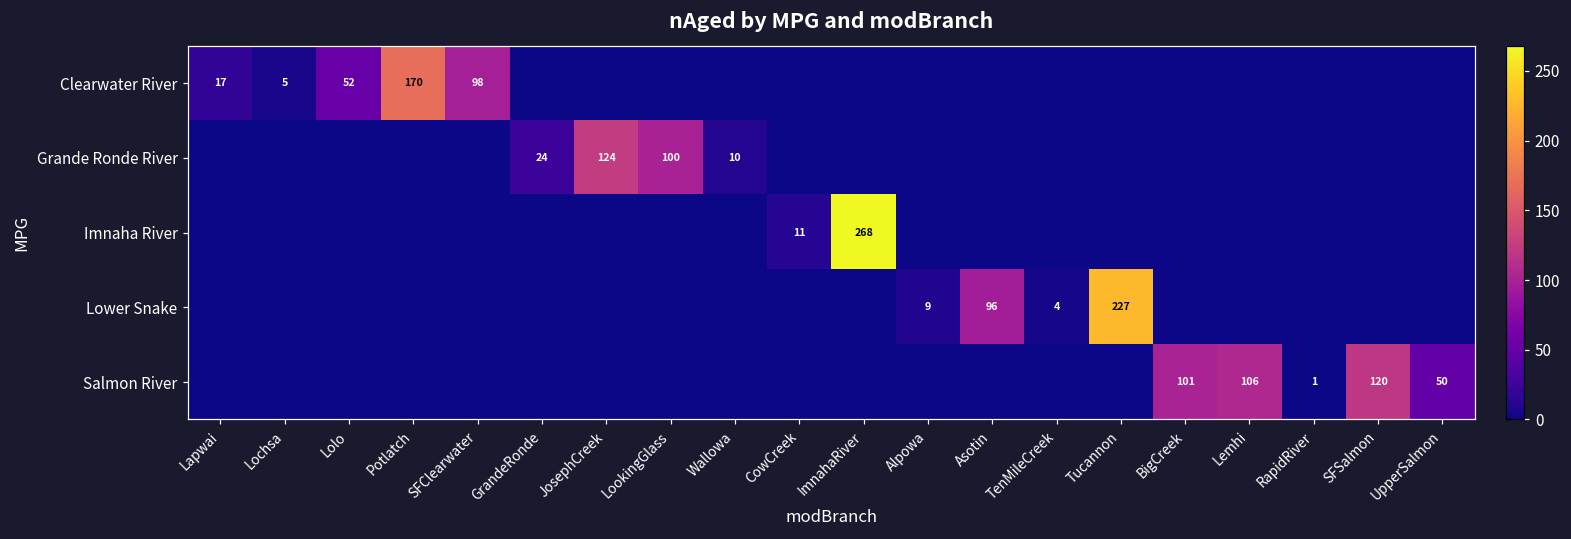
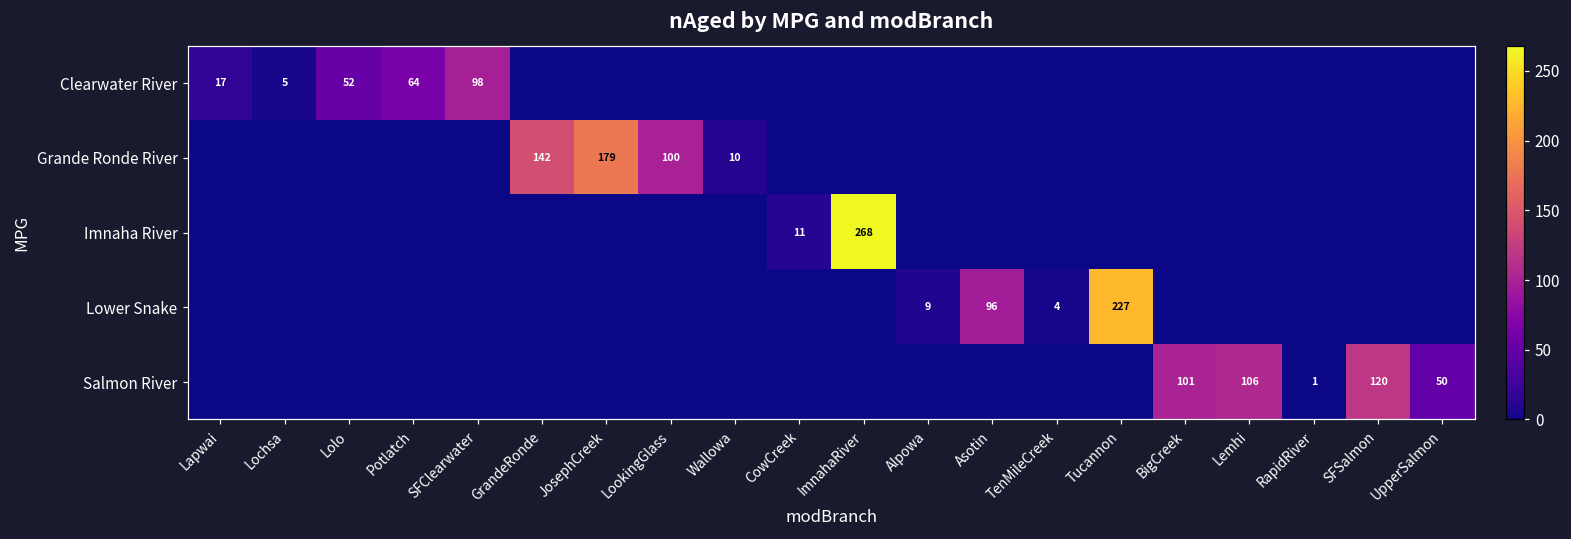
Clearwater River, Potlatch: 170 -> 64
Grande Ronde River, GrandeRonde: 24 -> 142
Grande Ronde River, JosephCreek: 124 -> 179
